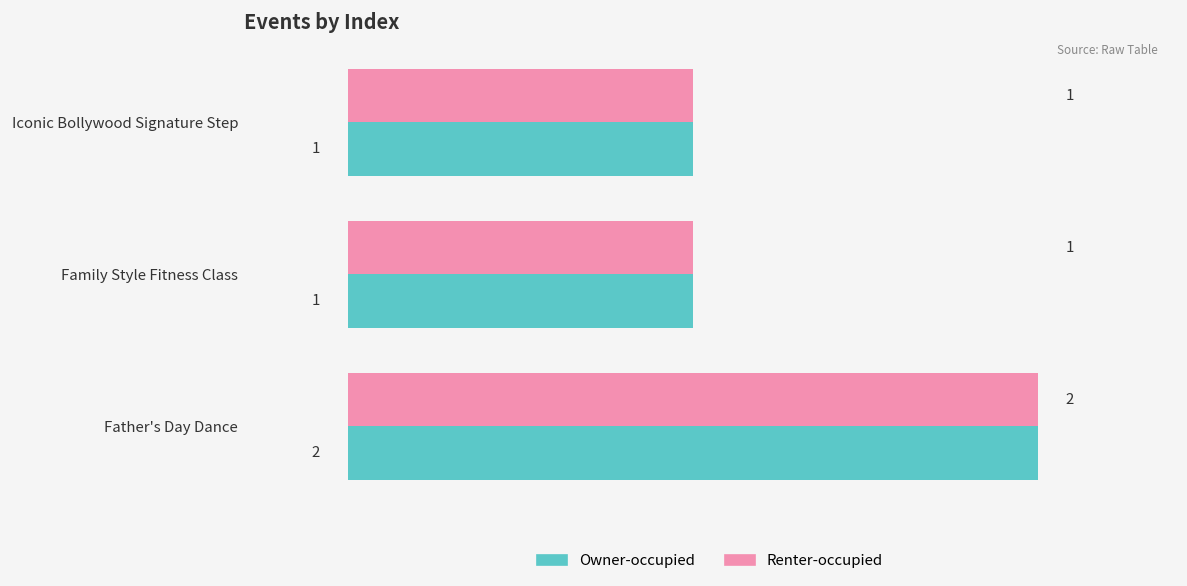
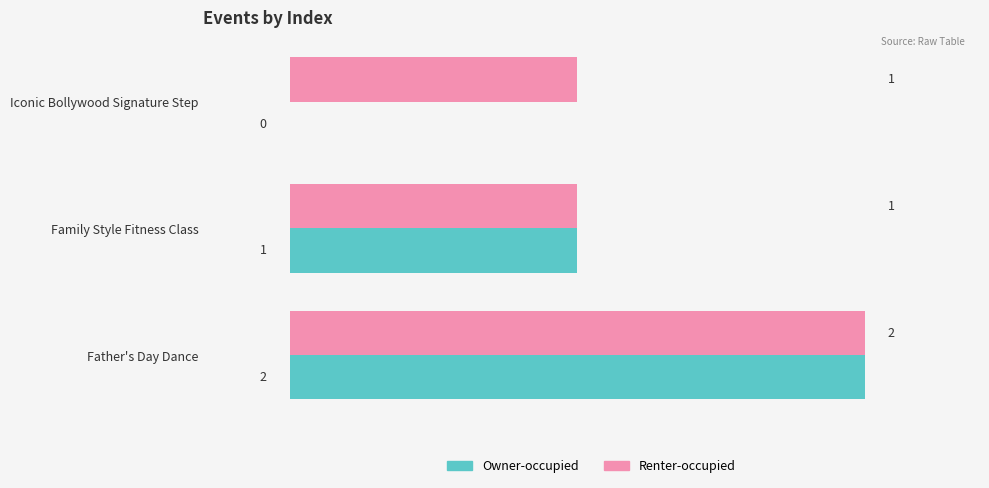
Owner-occupied, Iconic Bollywood Signature Step: 1 -> 0
